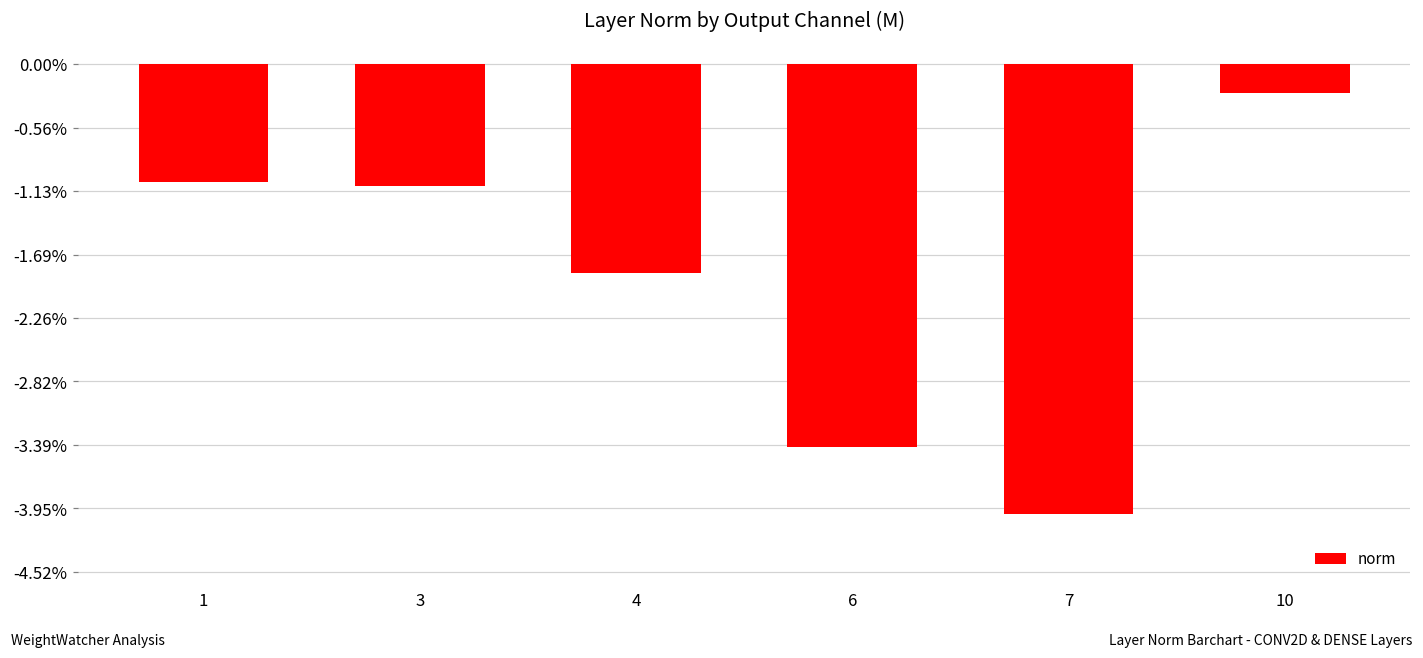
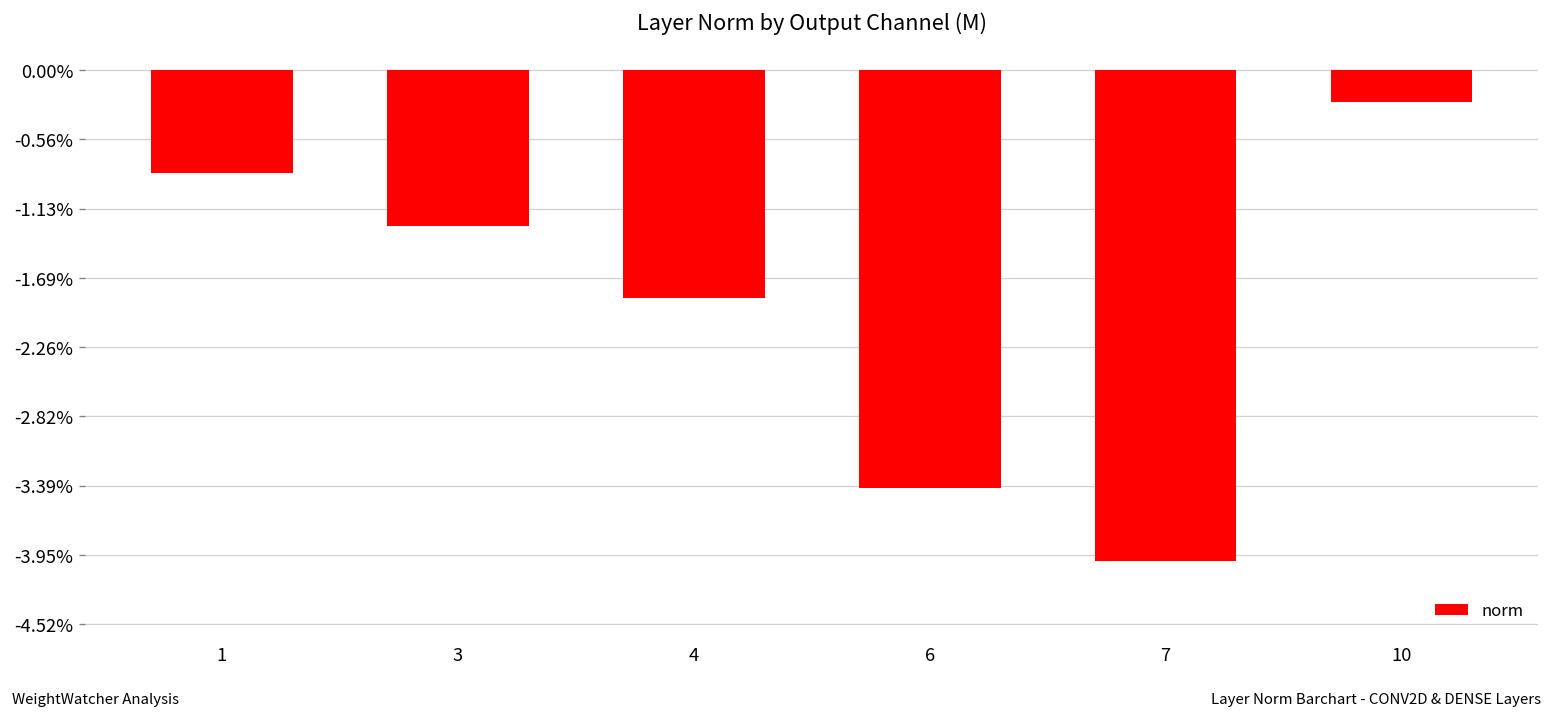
1: -1.05% -> -0.84%
3: -1.08% -> -1.27%
